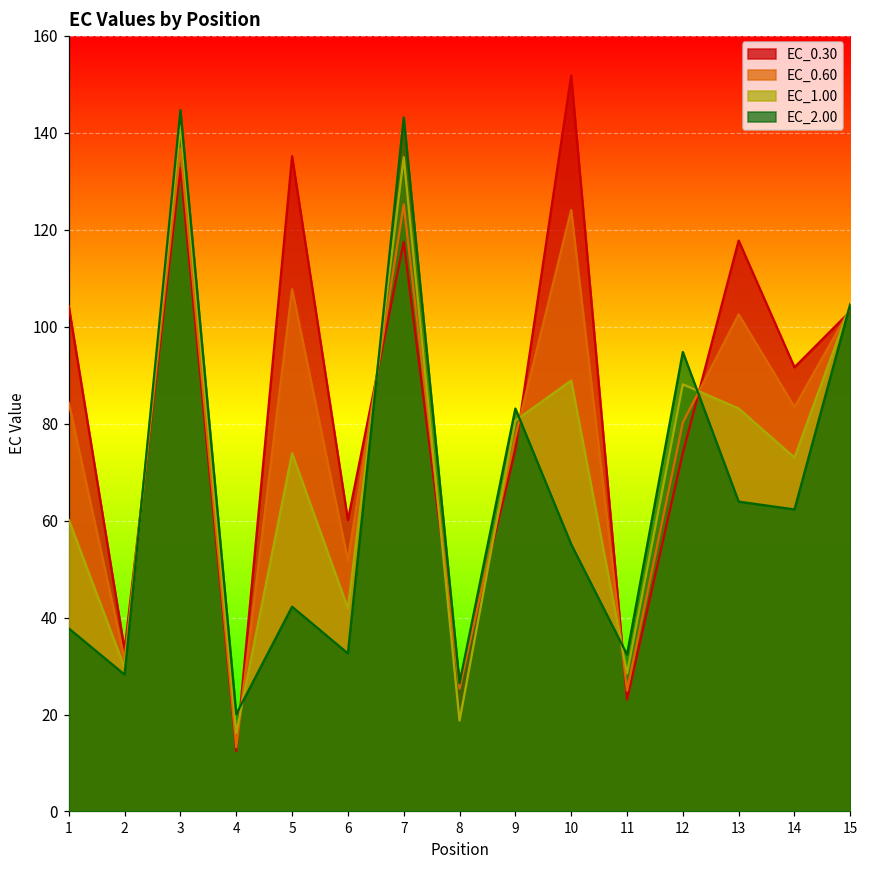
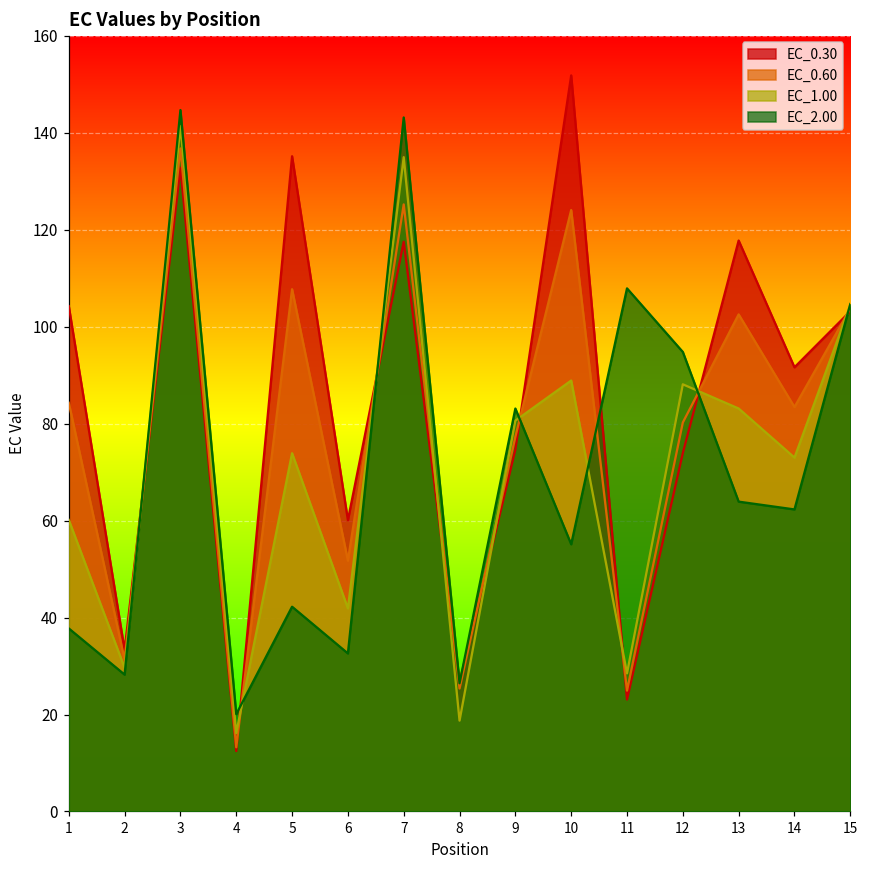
EC_2.00, 11: 32 -> 108
